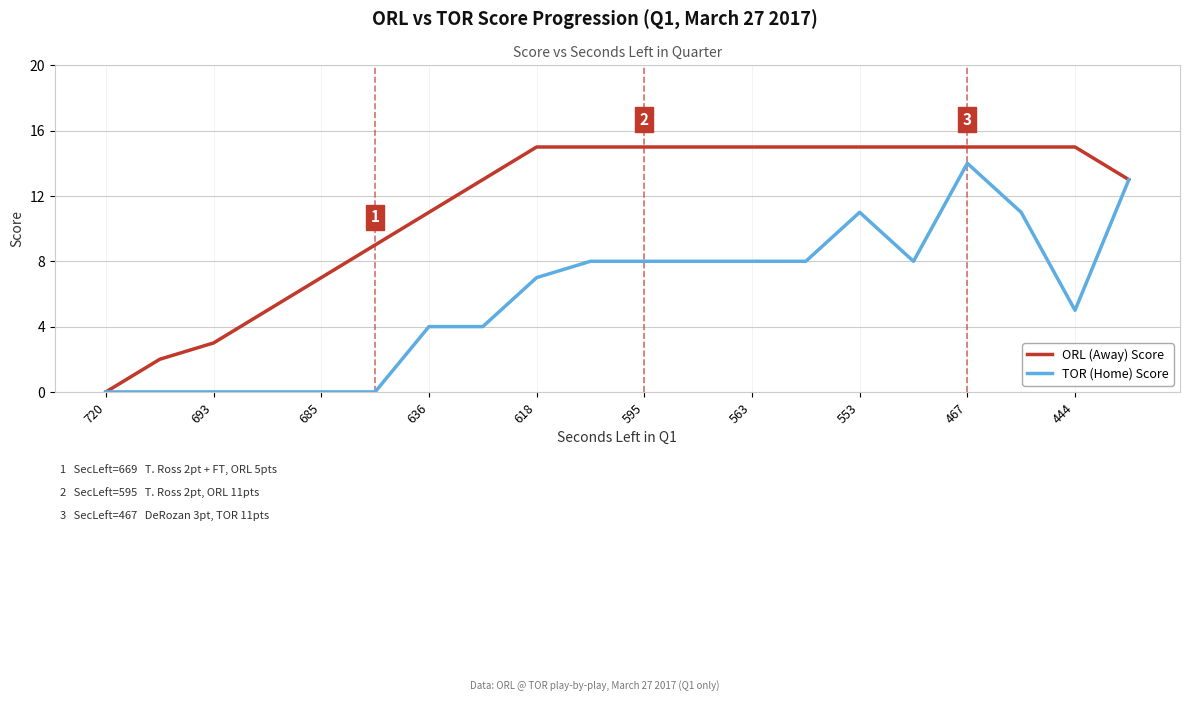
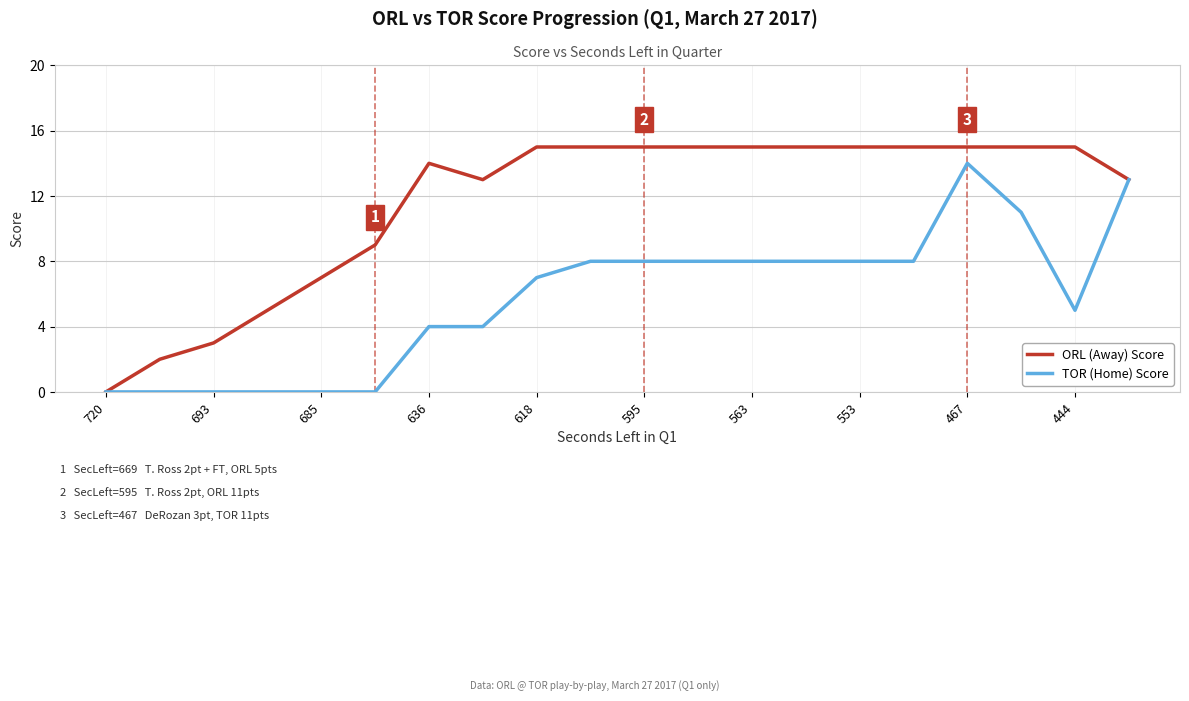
ORL (Away) Score, 636: 11 -> 14
TOR (Home) Score, 553: 11 -> 8
